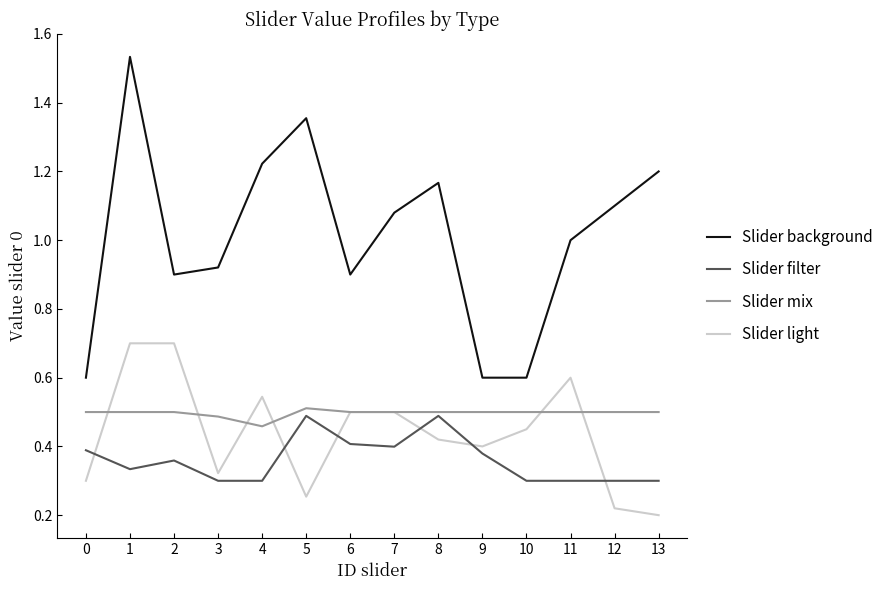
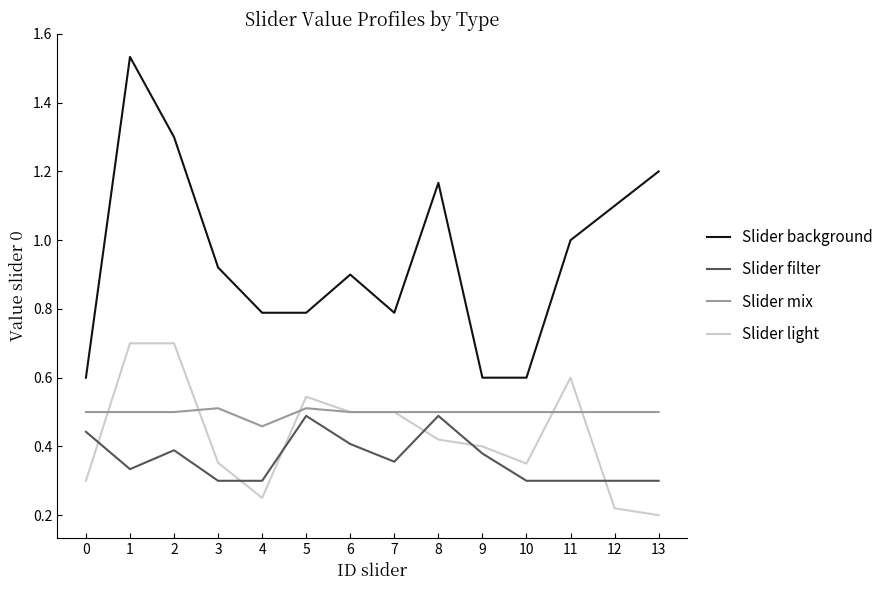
Slider filter, 0: 0.39 -> 0.44
Slider background, 2: 0.90 -> 1.30
Slider filter, 2: 0.36 -> 0.39
Slider mix, 3: 0.49 -> 0.51
Slider light, 3: 0.32 -> 0.35
Slider background, 4: 1.22 -> 0.79
Slider light, 4: 0.54 -> 0.25
Slider background, 5: 1.35 -> 0.79
Slider light, 5: 0.25 -> 0.54
Slider background, 7: 1.08 -> 0.79
Slider filter, 7: 0.40 -> 0.36
Slider light, 10: 0.45 -> 0.35
